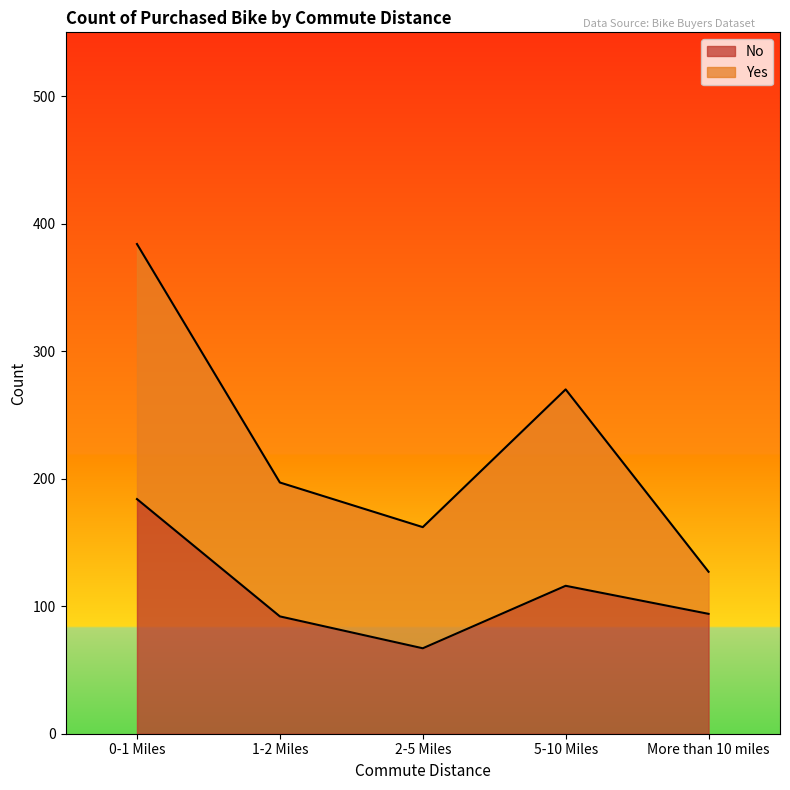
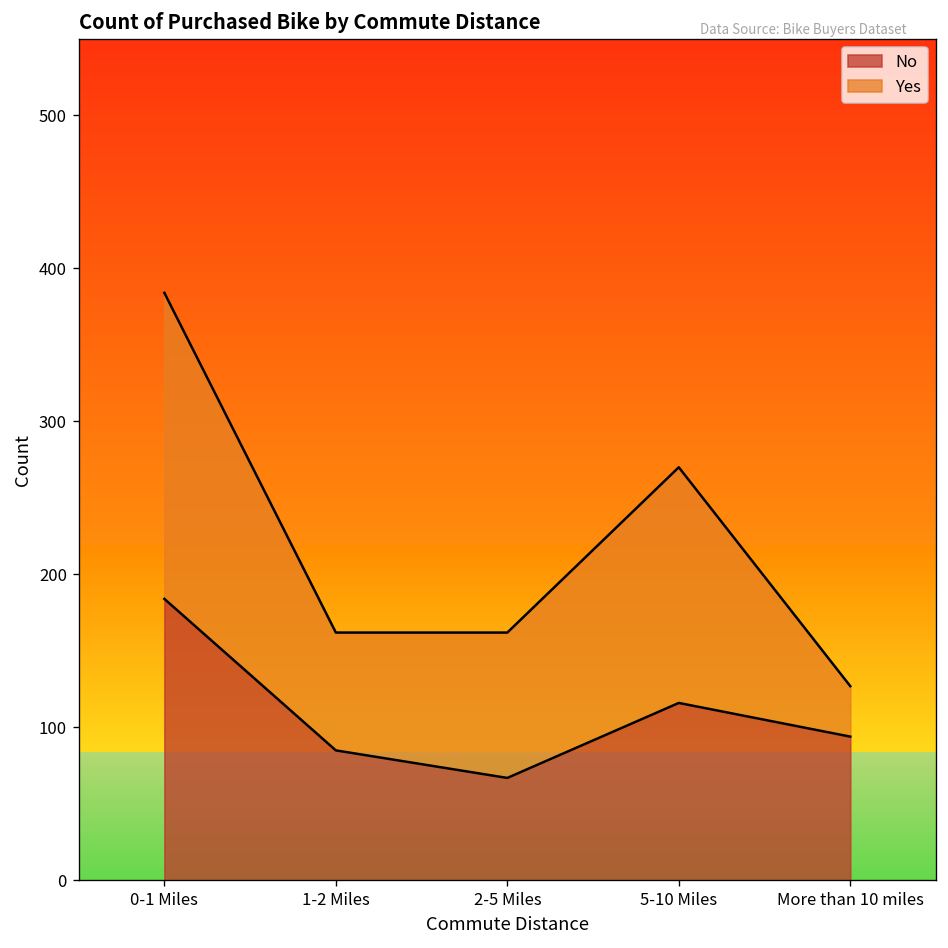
No, 1-2 Miles: 92 -> 85
Yes, 1-2 Miles: 105 -> 77
